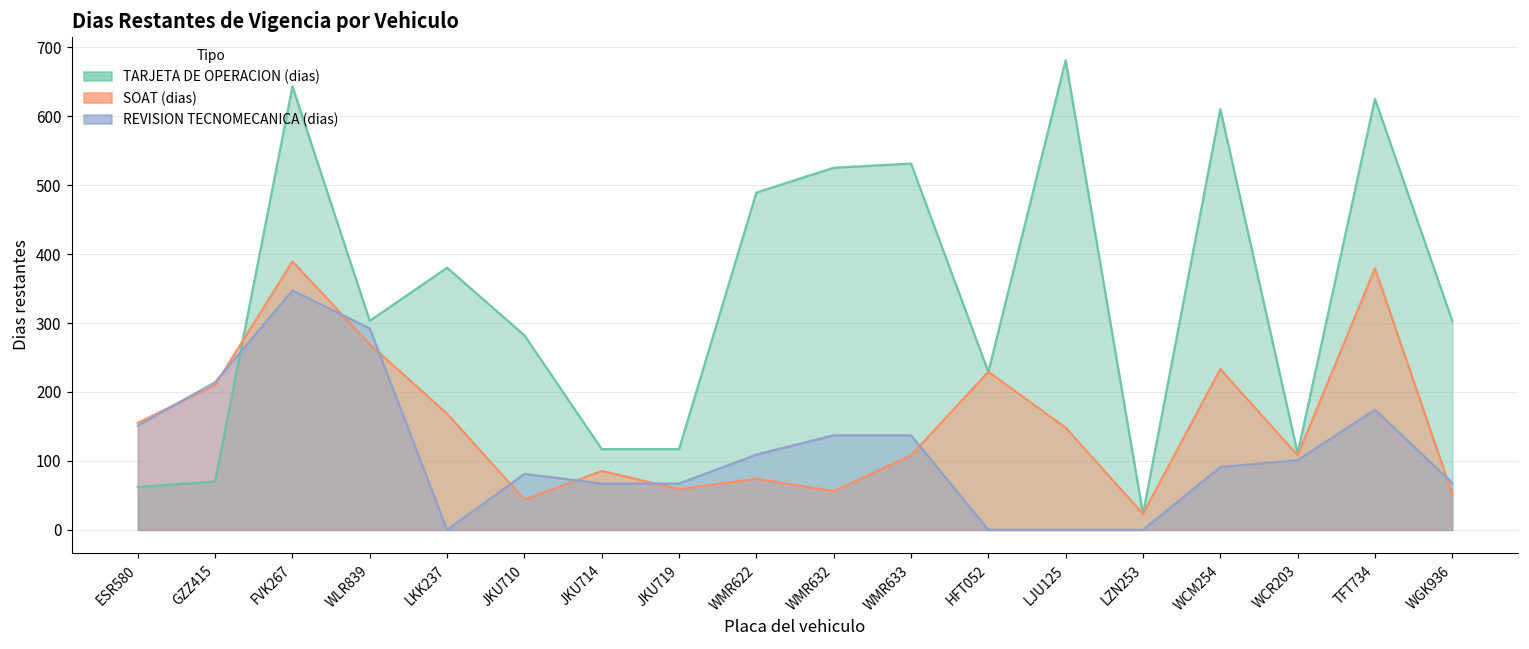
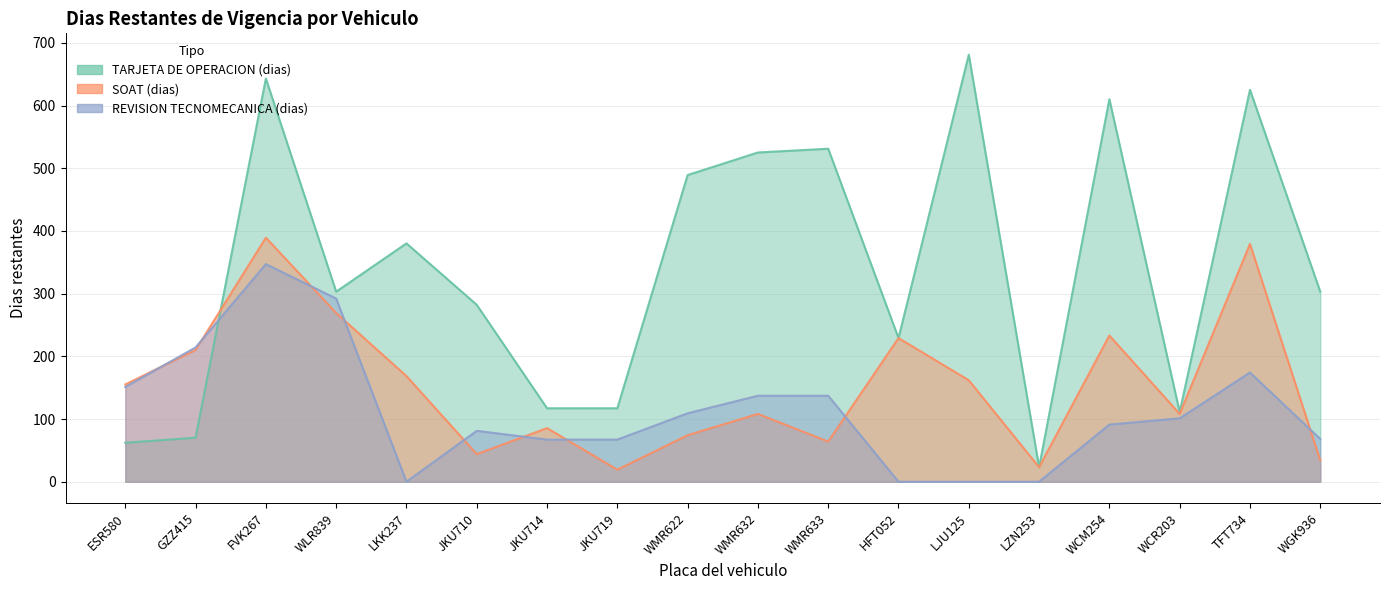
SOAT (dias), JKU719: 60 -> 20
SOAT (dias), WMR632: 60 -> 110
SOAT (dias), WMR633: 110 -> 60
SOAT (dias), LJU125: 150 -> 160
SOAT (dias), WGK936: 50 -> 30
